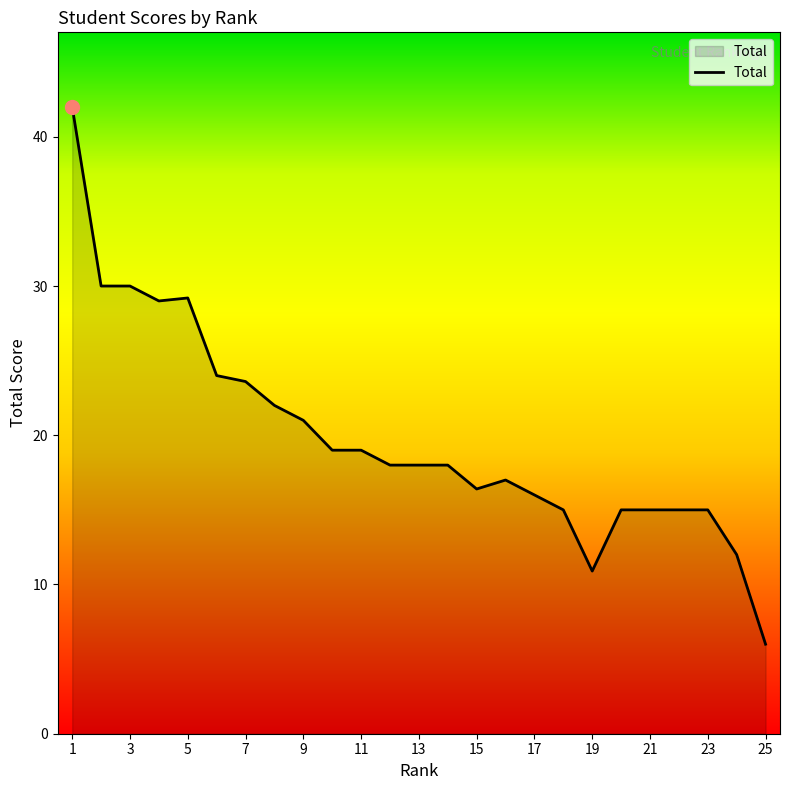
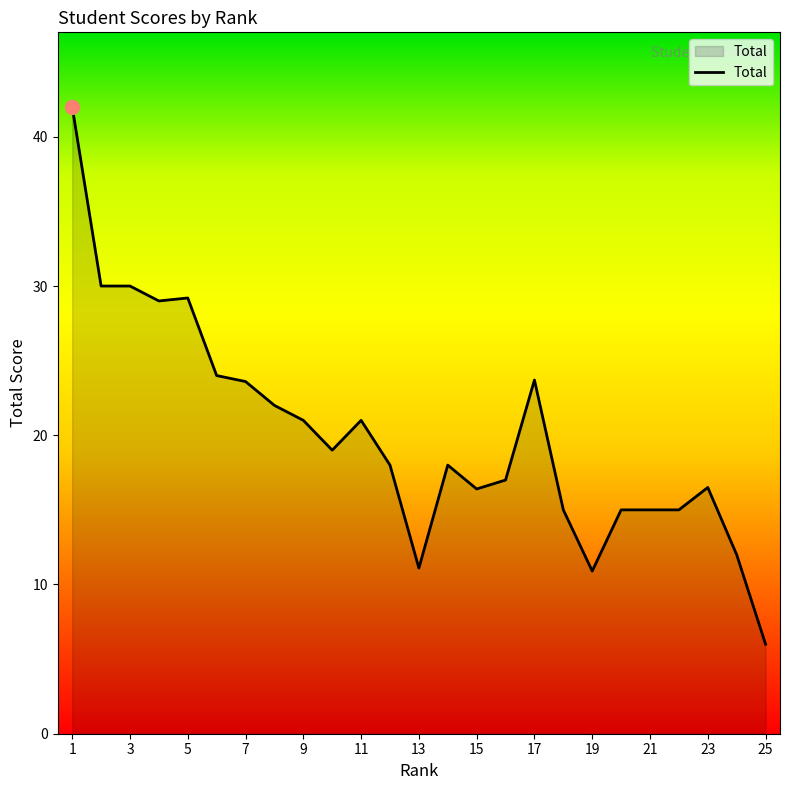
Total, 11: 19 -> 21
Total, 13: 18.0 -> 11.1
Total, 17: 16.0 -> 23.7
Total, 23: 15.0 -> 16.5
